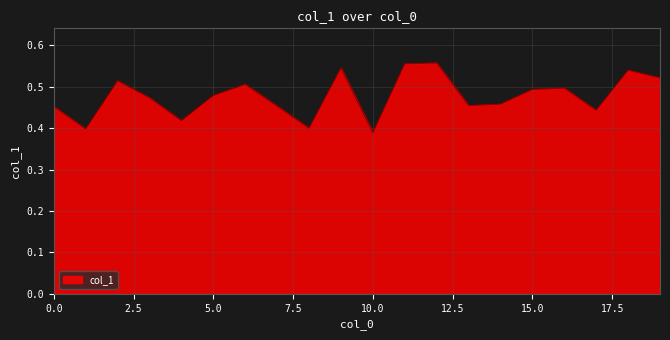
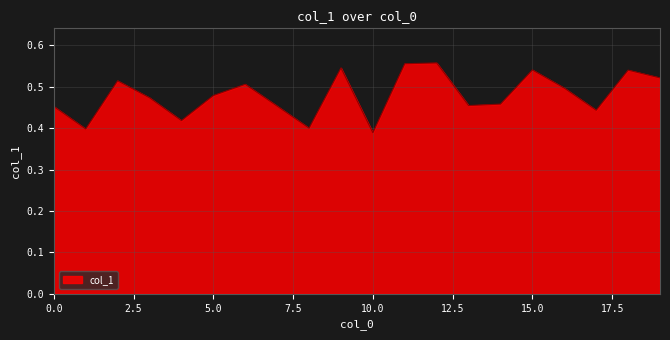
15.0: 0.49 -> 0.54
